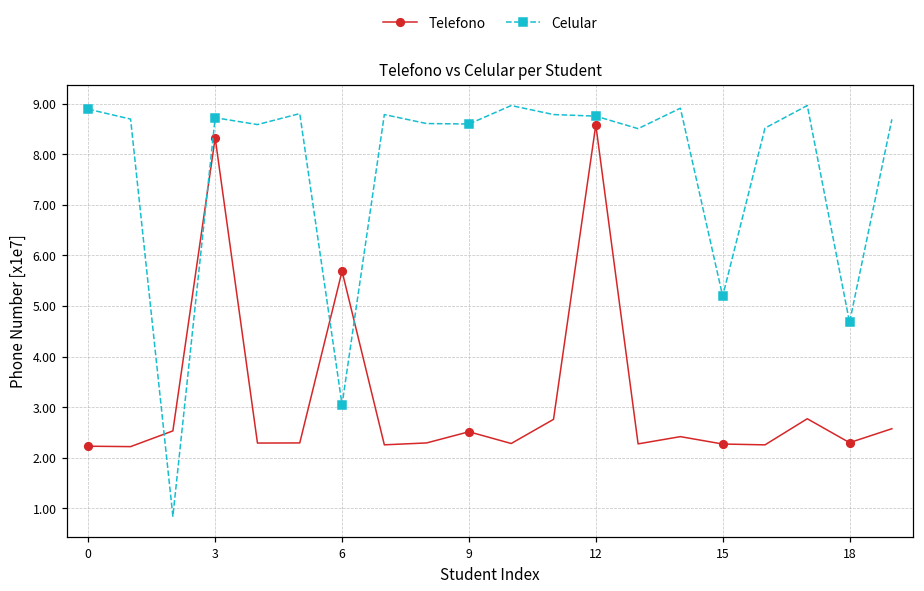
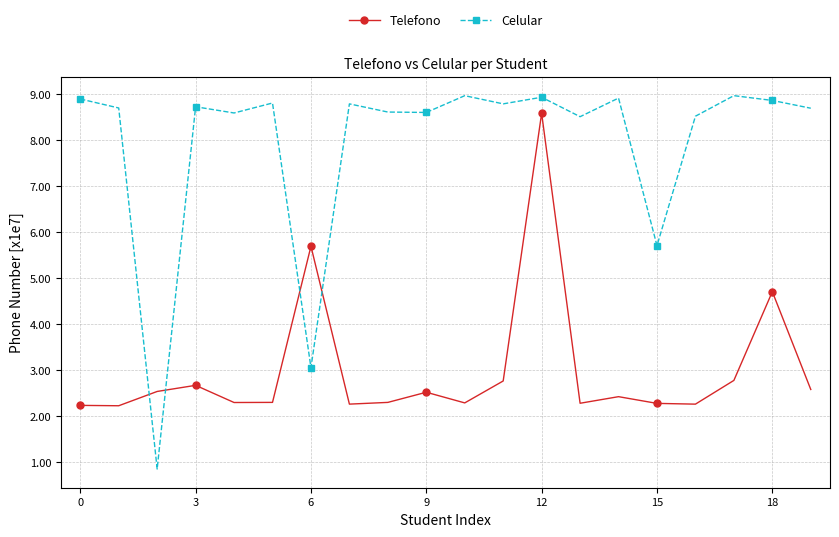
Telefono, 3: 8.3 -> 2.7
Celular, 12: 8.8 -> 8.9
Celular, 15: 5.2 -> 5.7
Telefono, 18: 2.3 -> 4.7
Celular, 18: 4.7 -> 8.9
